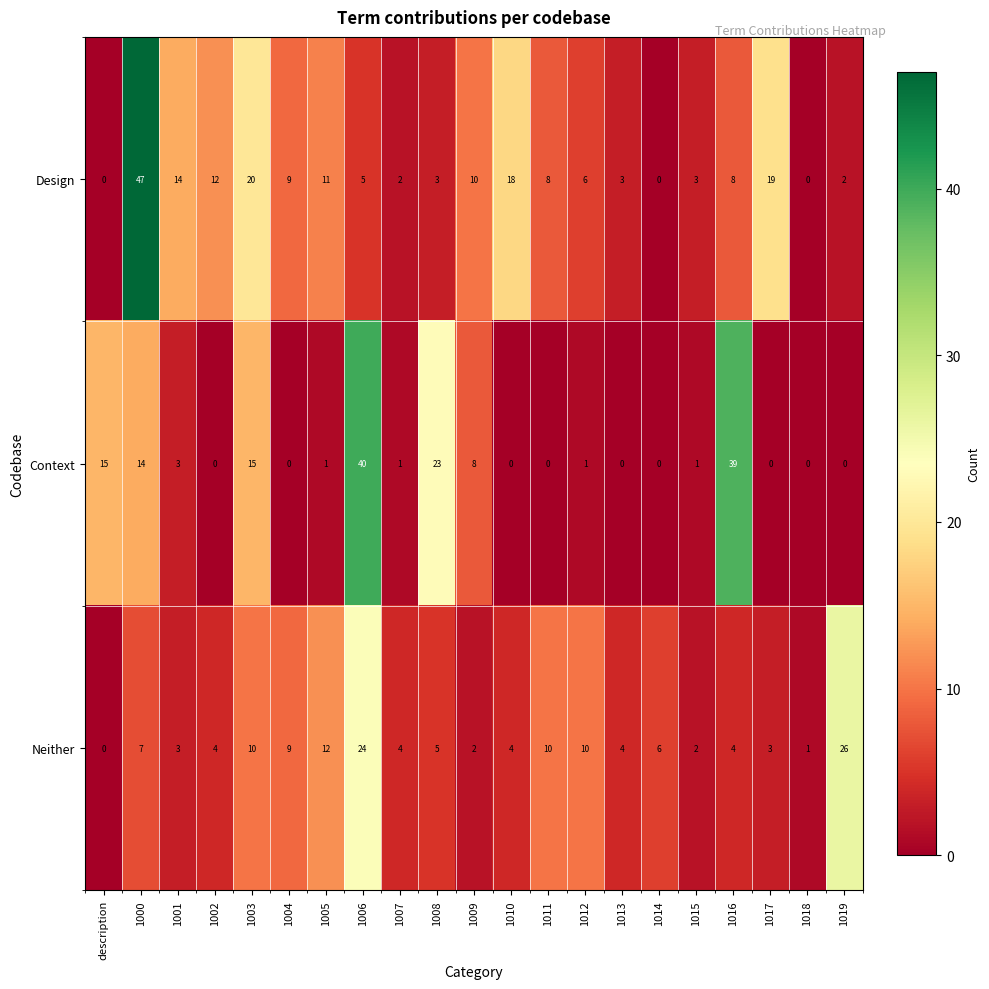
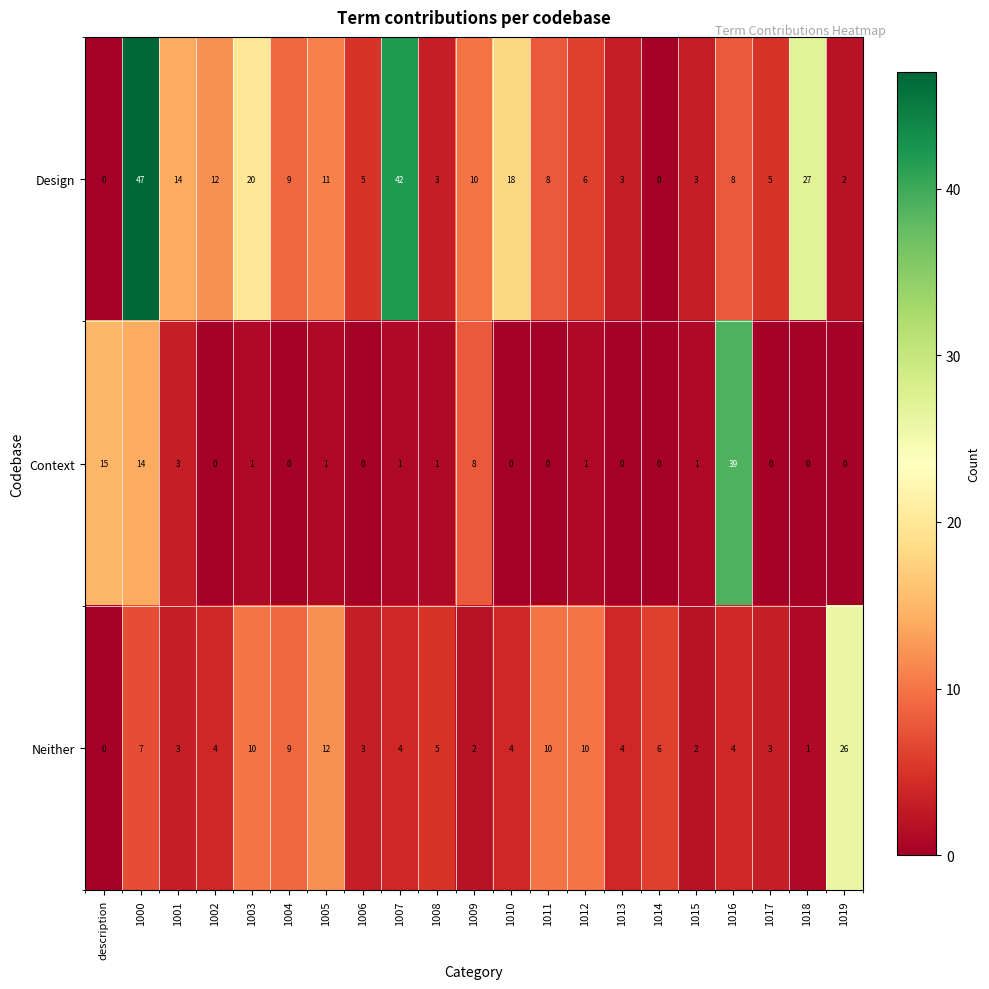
Design, 1007: 2 -> 42
Design, 1017: 19 -> 5
Design, 1018: 0 -> 27
Context, 1003: 15 -> 1
Context, 1006: 40 -> 0
Context, 1008: 23 -> 1
Neither, 1006: 24 -> 3
